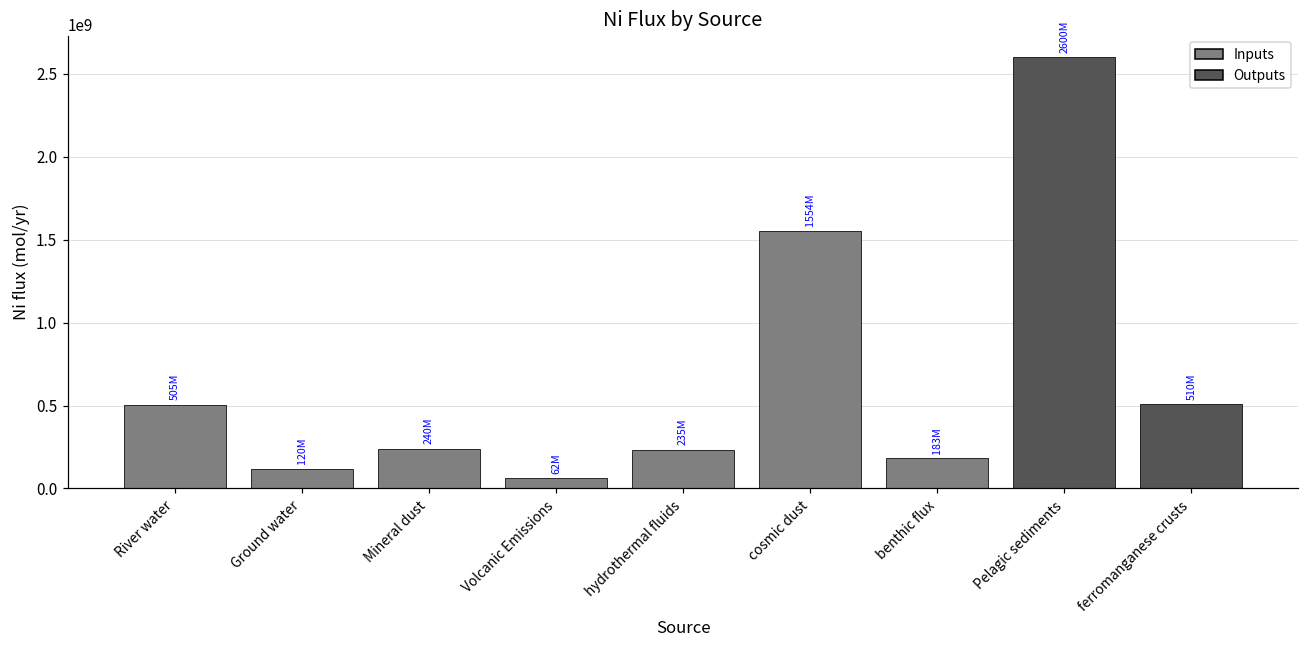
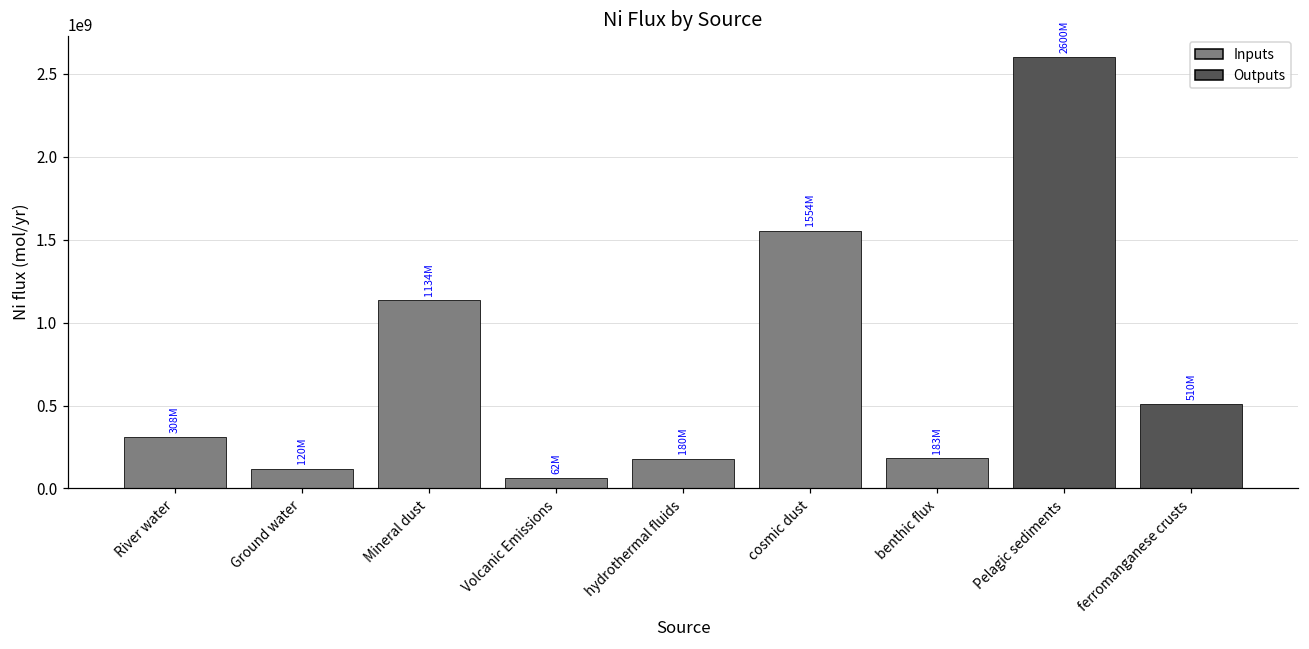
River water: 505M -> 308M
Mineral dust: 240M -> 1134M
hydrothermal fluids: 235M -> 180M
